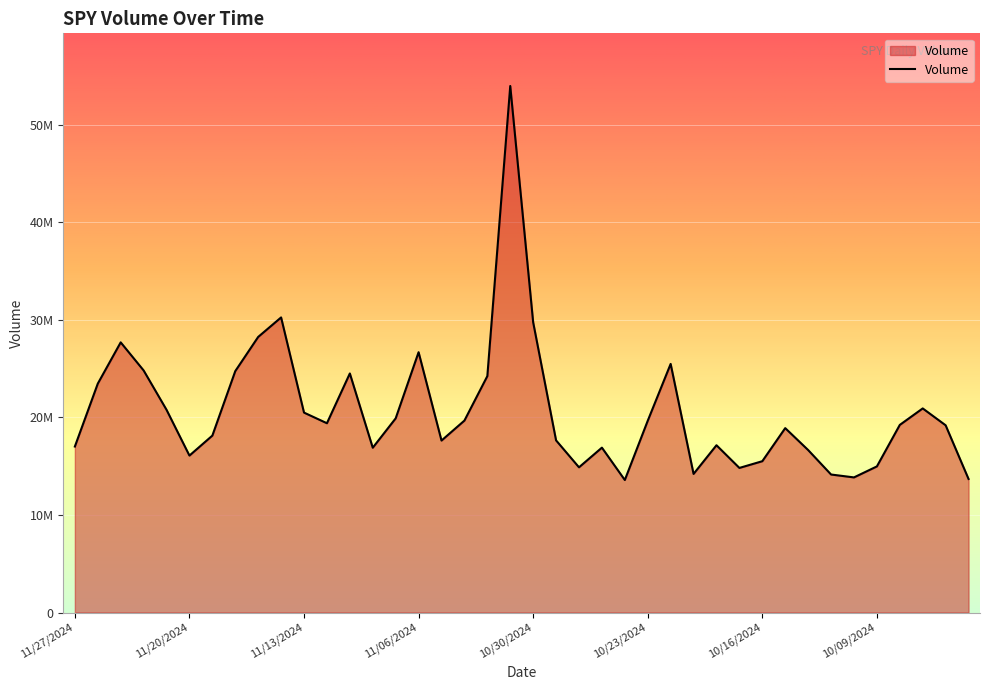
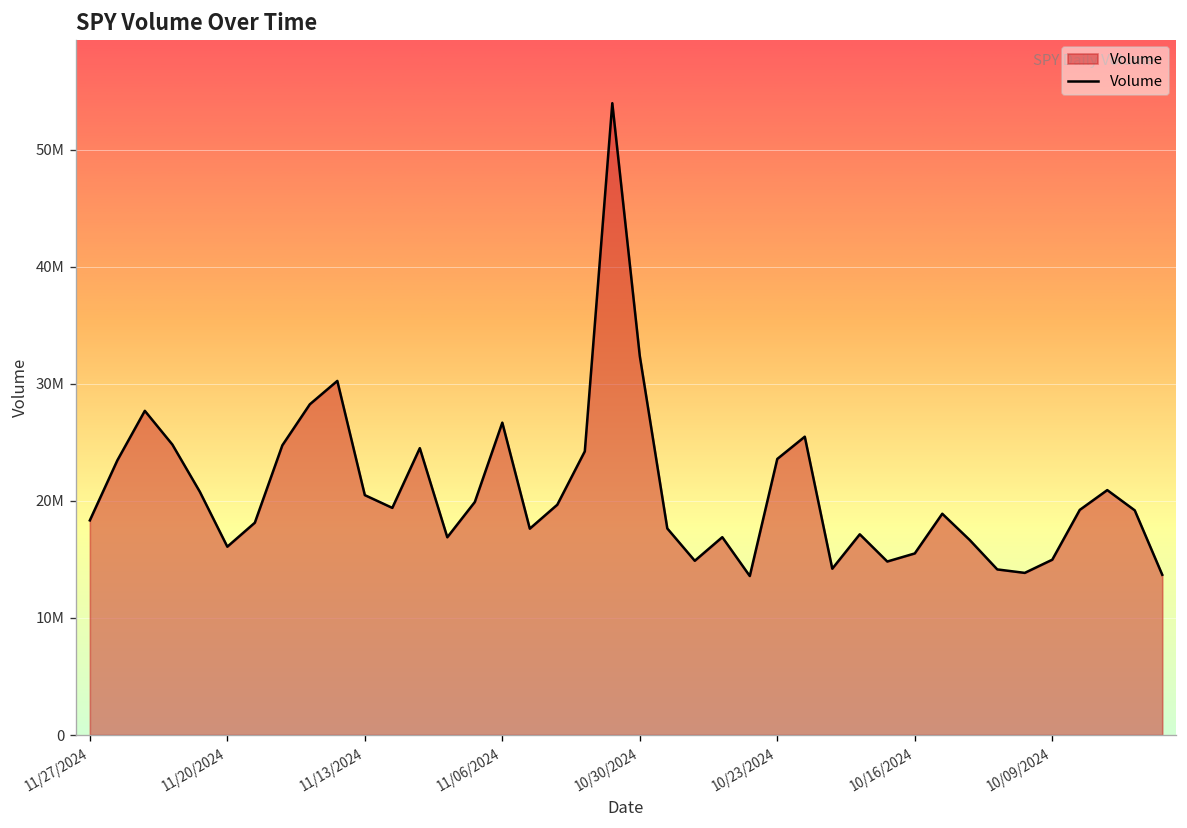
11/27/2024: 17000000 -> 18000000
10/30/2024: 30000000 -> 32000000
10/23/2024: 20000000 -> 24000000
